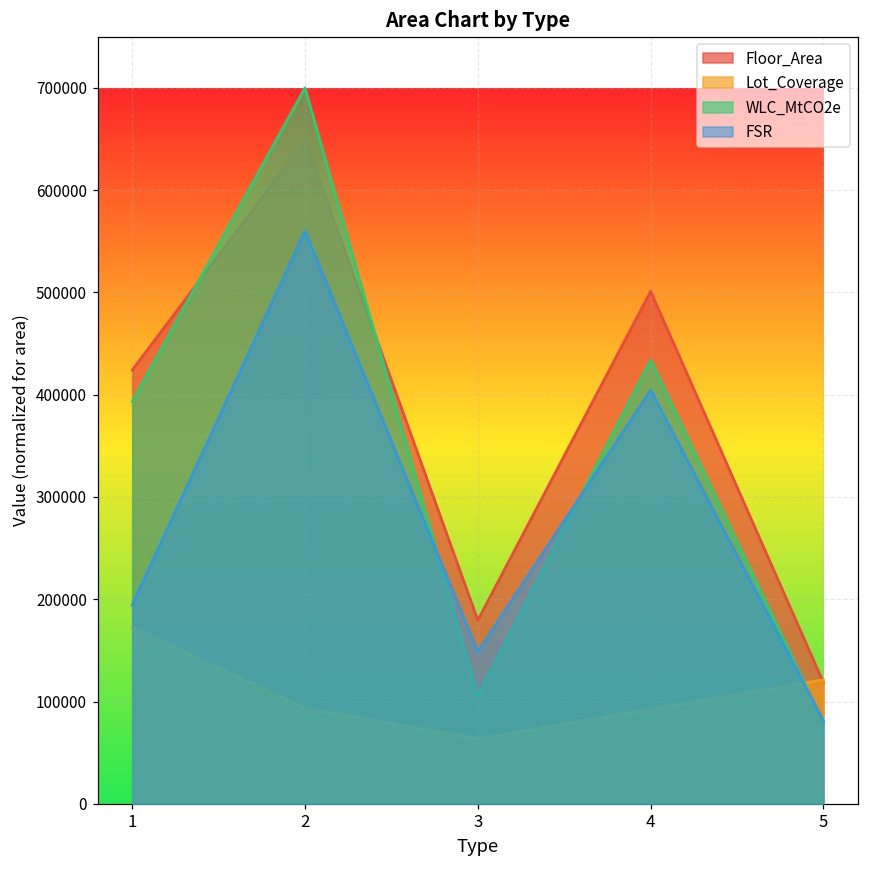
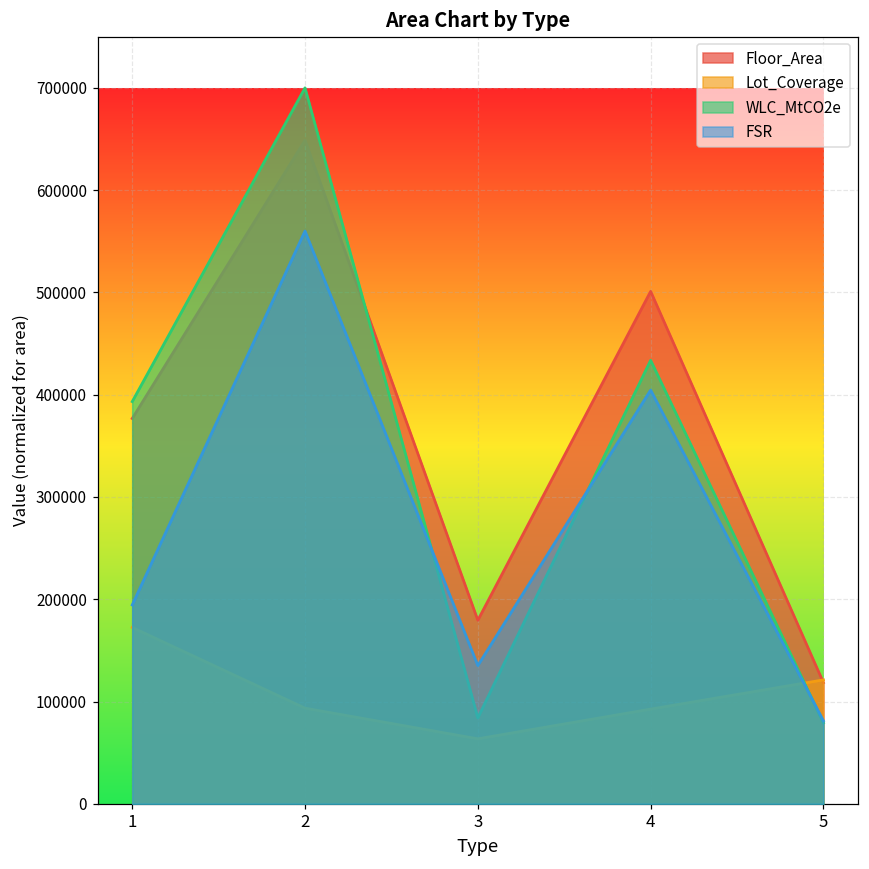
Floor_Area, 1: 420000 -> 380000
WLC_MtCO2e, 3: 110000 -> 80000
FSR, 3: 150000 -> 140000
